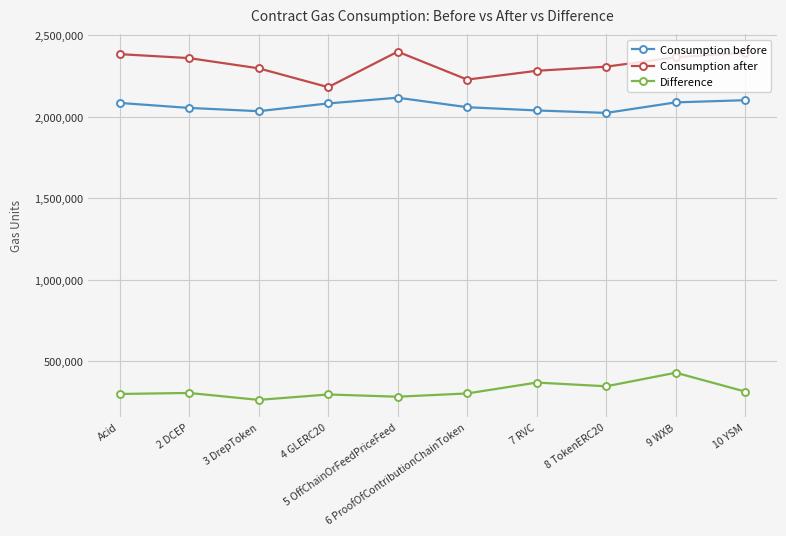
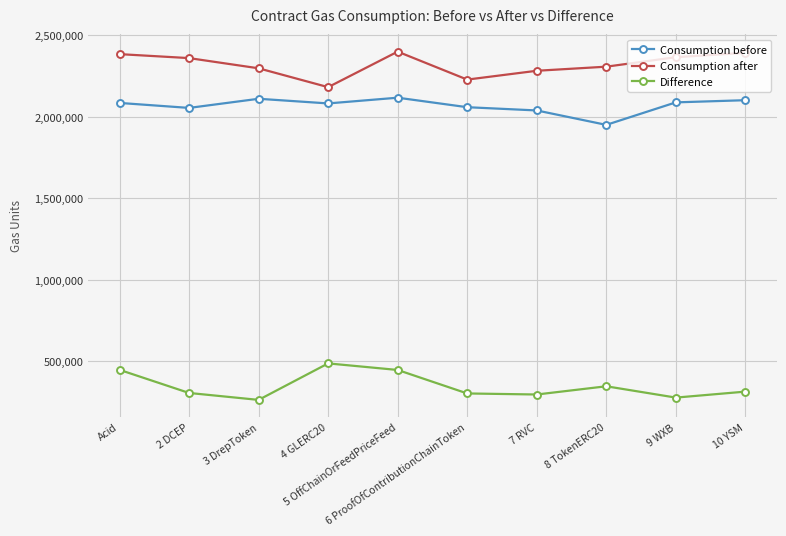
Difference, Acid: 300,000 -> 450,000
Consumption before, 3 DrepToken: 2,040,000 -> 2,110,000
Difference, 4 GLERC20: 300,000 -> 490,000
Difference, 5 OffChainOrFeedPriceFeed: 280,000 -> 450,000
Difference, 7 RVC: 370,000 -> 300,000
Consumption before, 8 TokenERC20: 2,020,000 -> 1,950,000
Difference, 9 WXB: 430,000 -> 280,000
